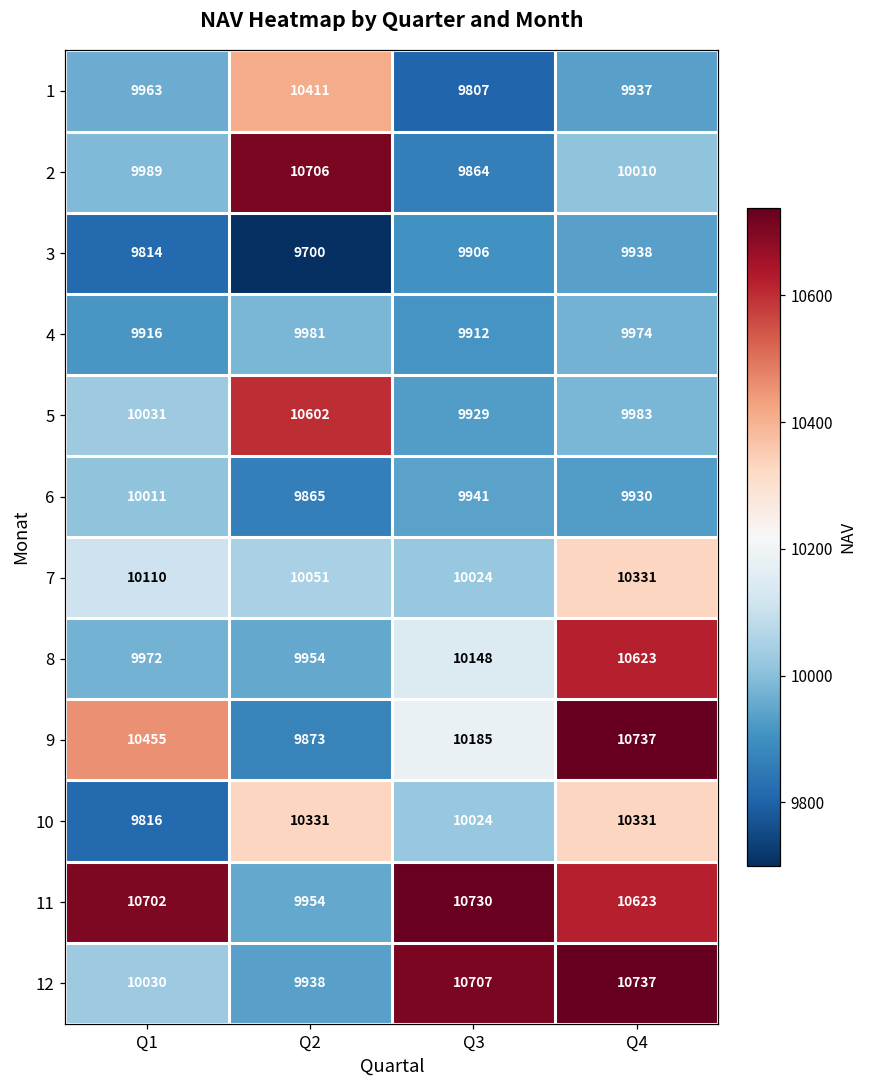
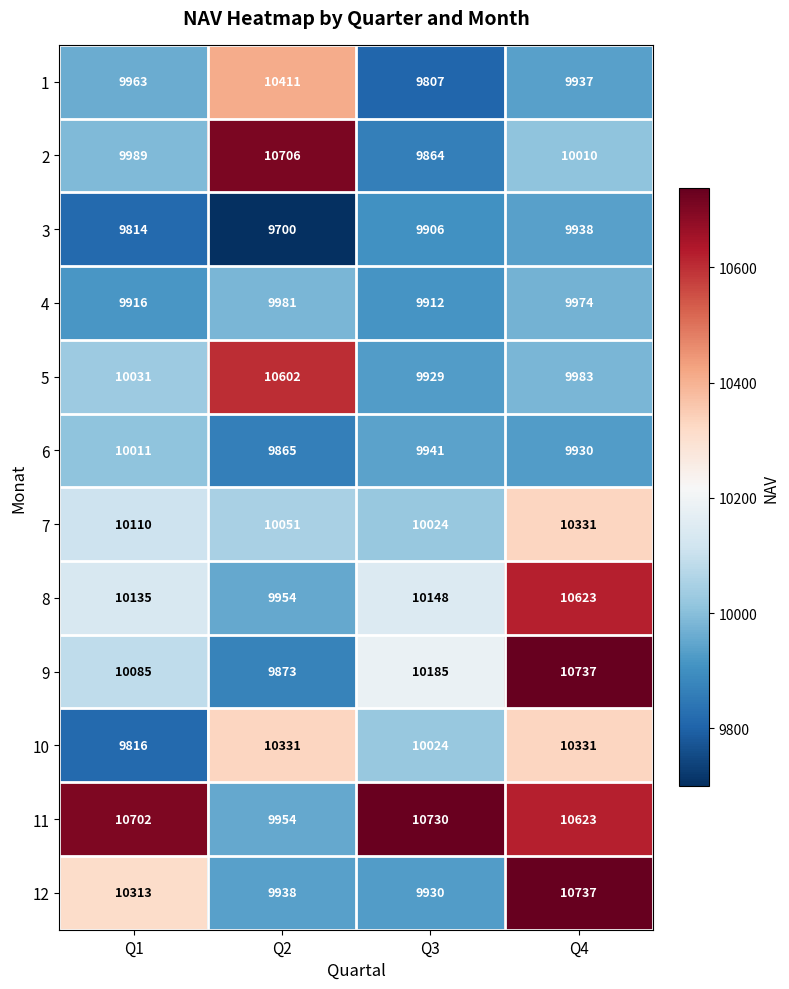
8, Q1: 9972 -> 10135
9, Q1: 10455 -> 10085
12, Q1: 10030 -> 10313
12, Q3: 10707 -> 9930
